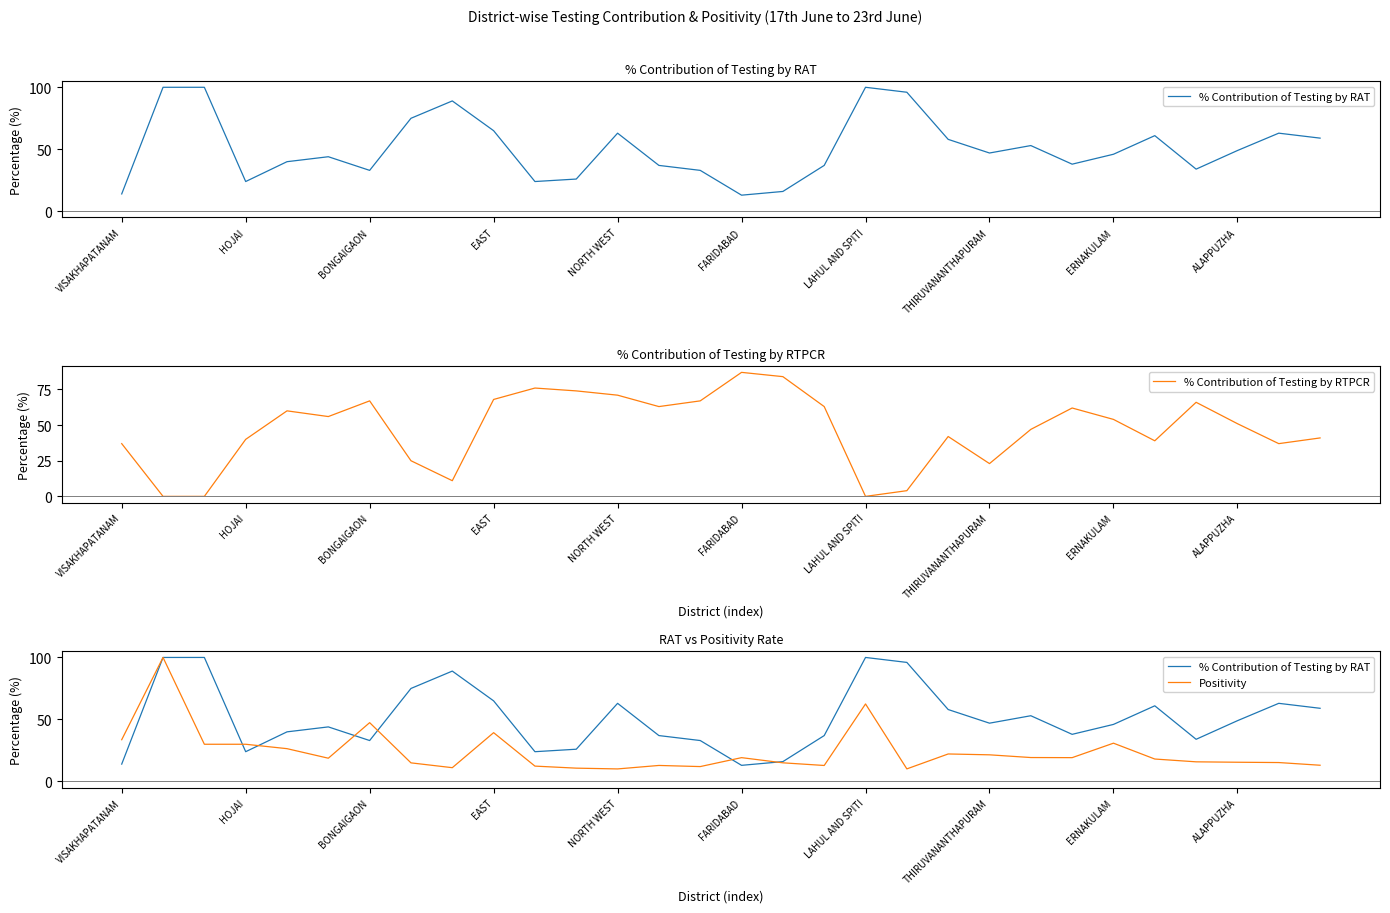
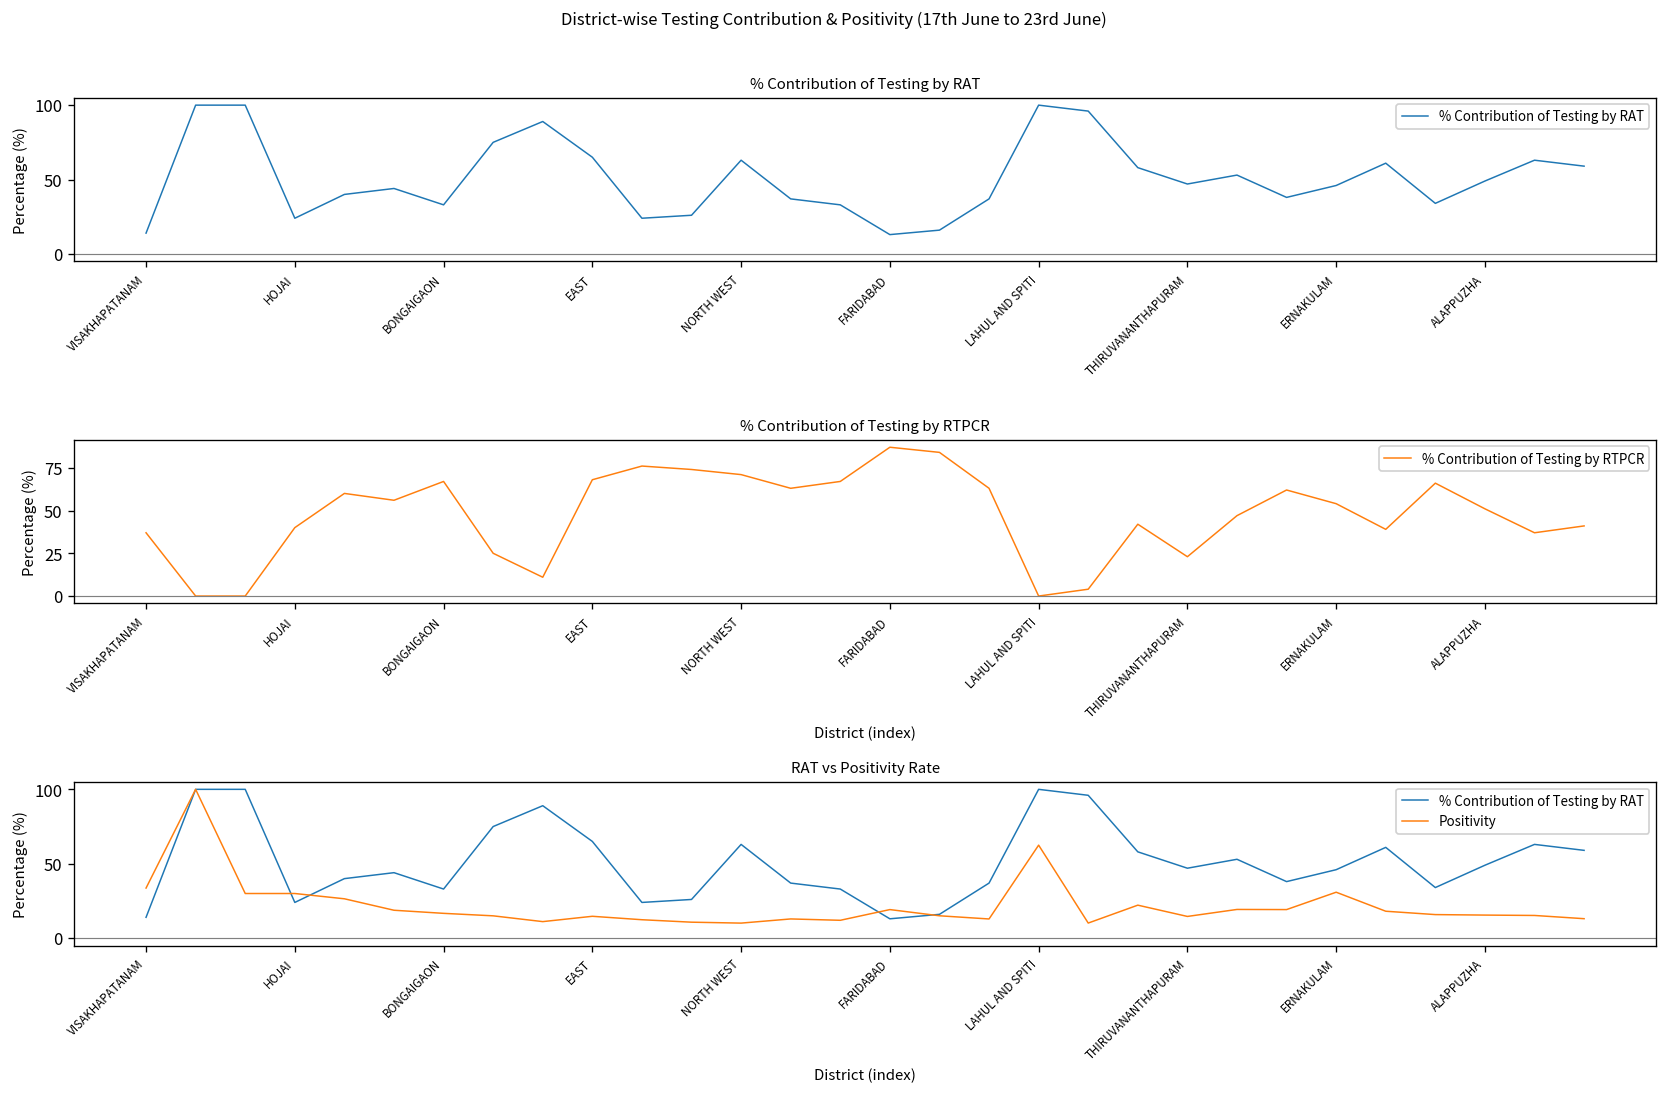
RAT vs Positivity Rate, Positivity, BONGAIGAON: 47 -> 17
RAT vs Positivity Rate, Positivity, EAST: 39 -> 15
RAT vs Positivity Rate, Positivity, THIRUVANANTHAPURAM: 21 -> 15
